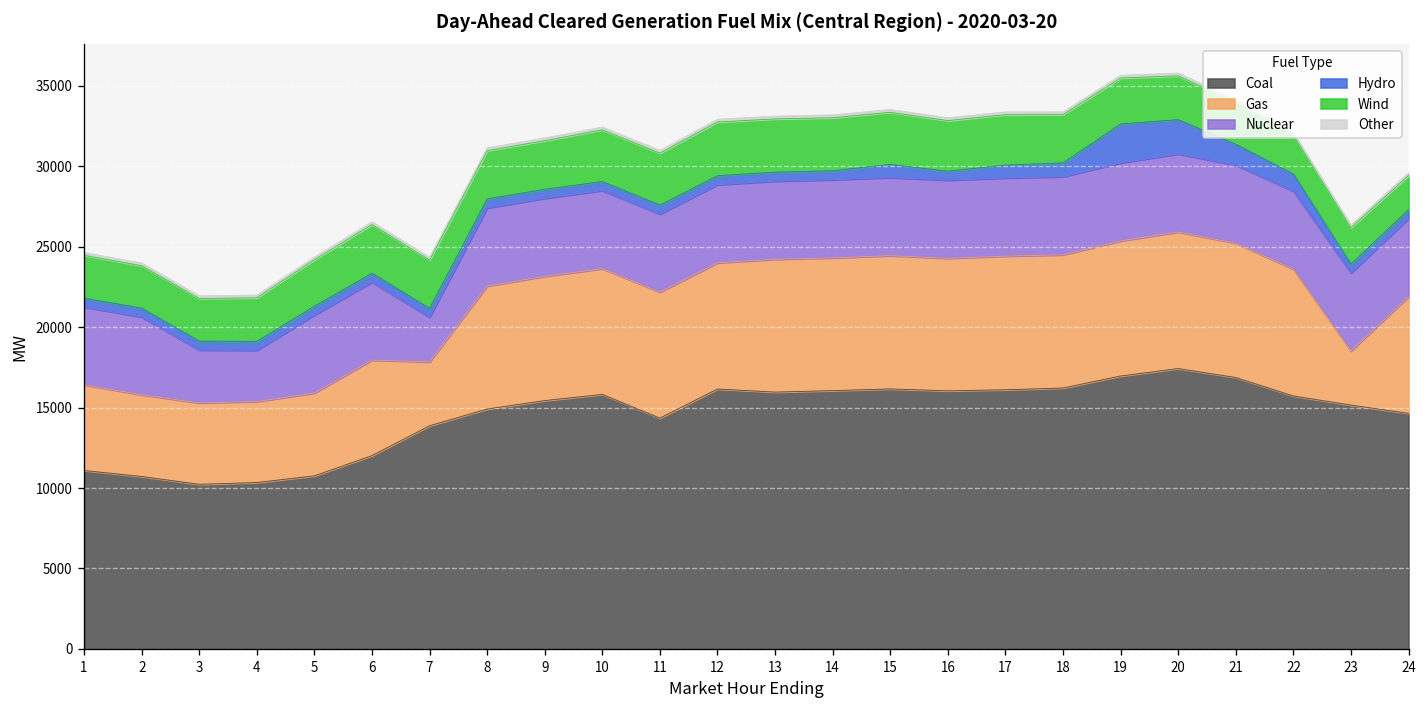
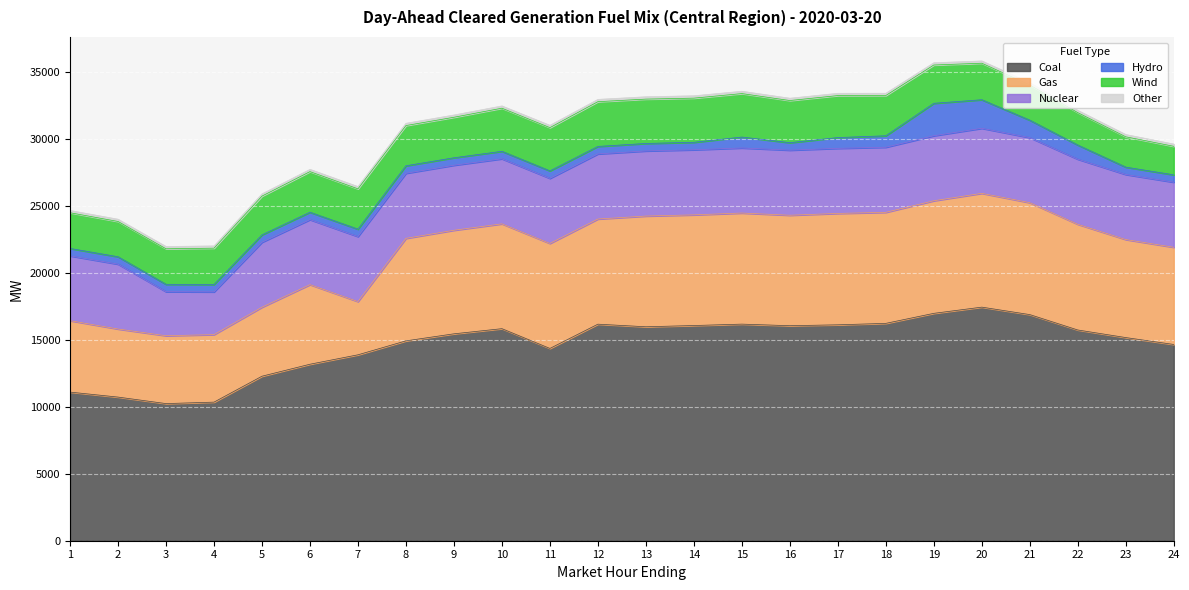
Coal, 5: 10800 -> 12300
Coal, 6: 12000 -> 13200
Nuclear, 7: 2800 -> 4900
Gas, 23: 3400 -> 7300
